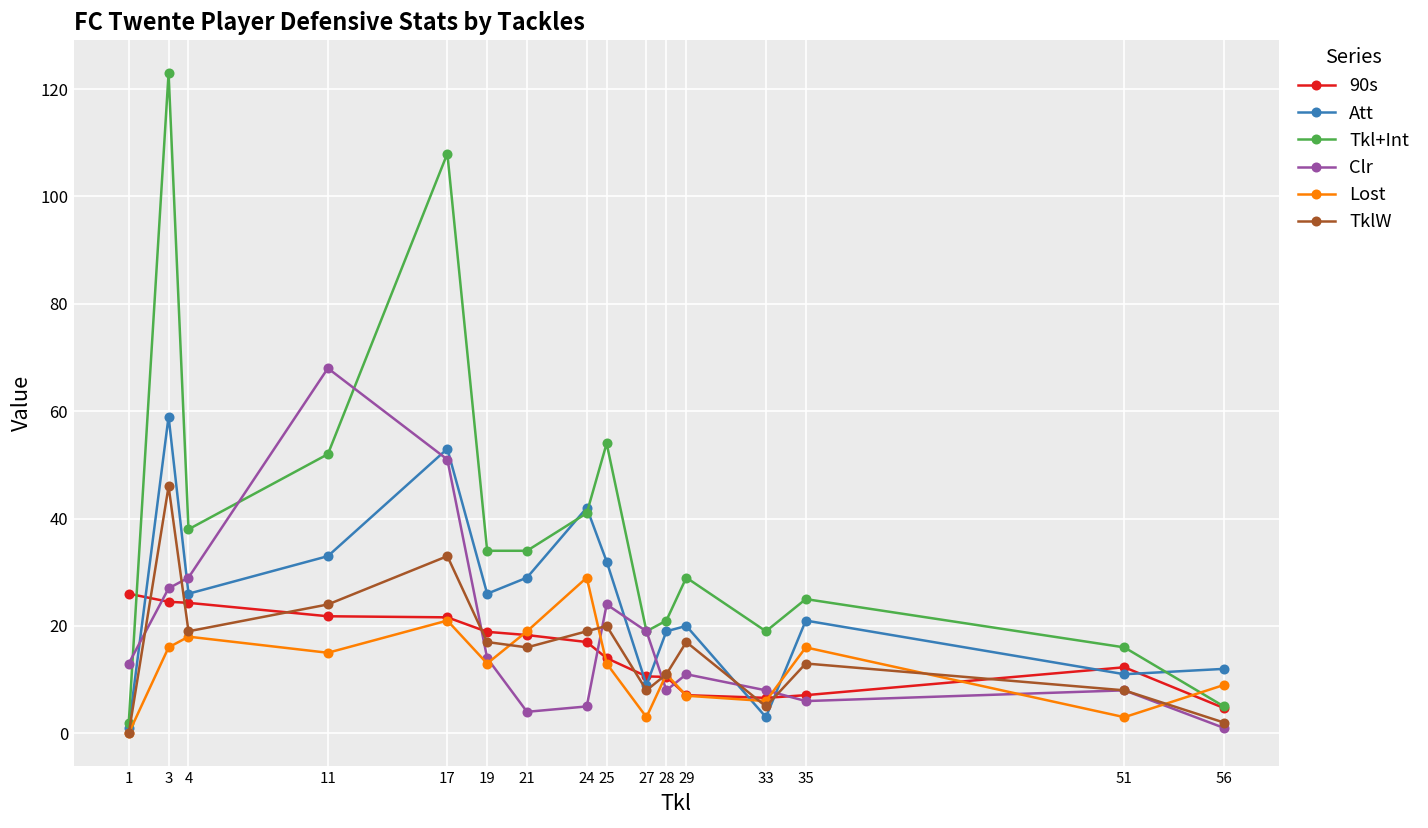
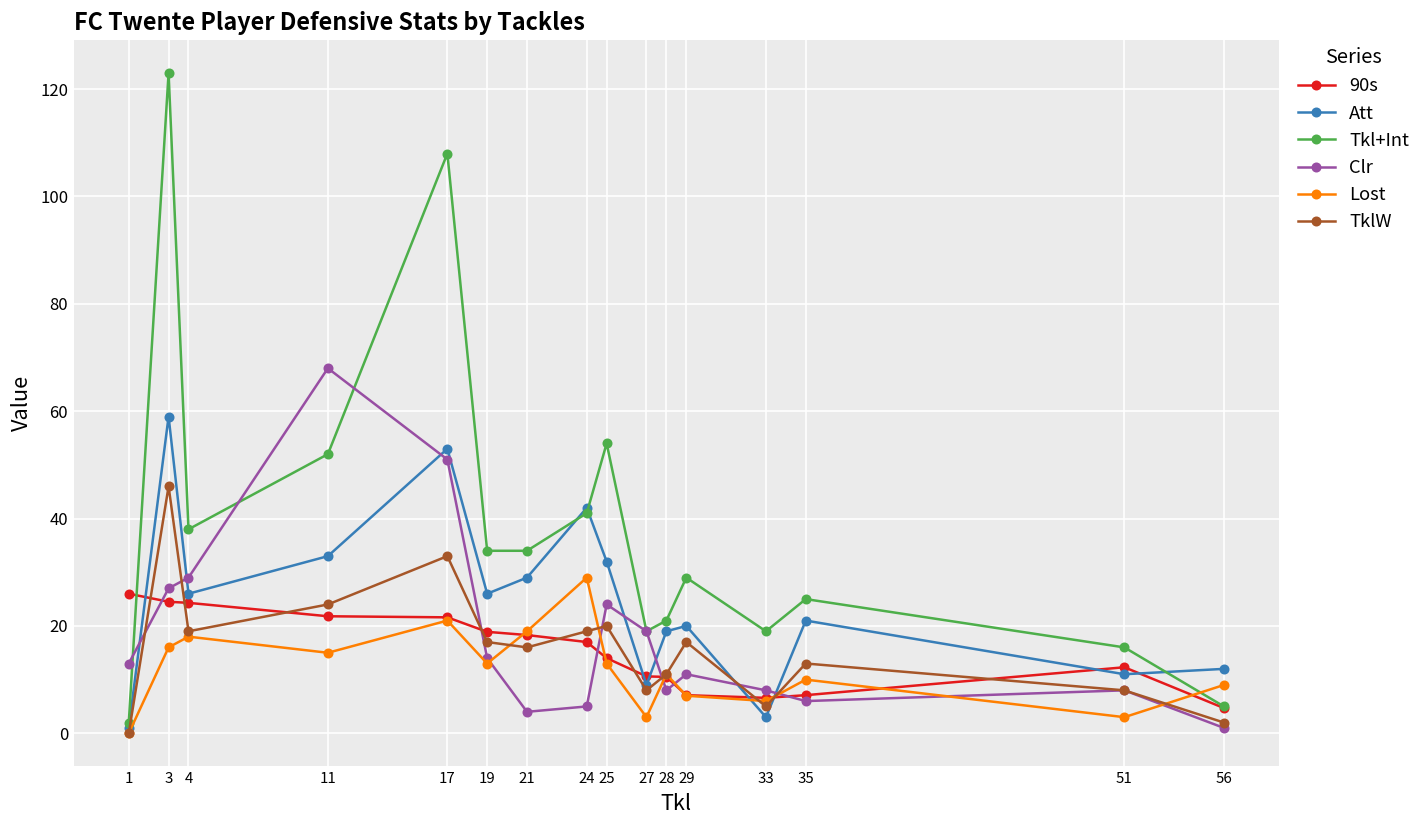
Lost, 35: 16 -> 10
